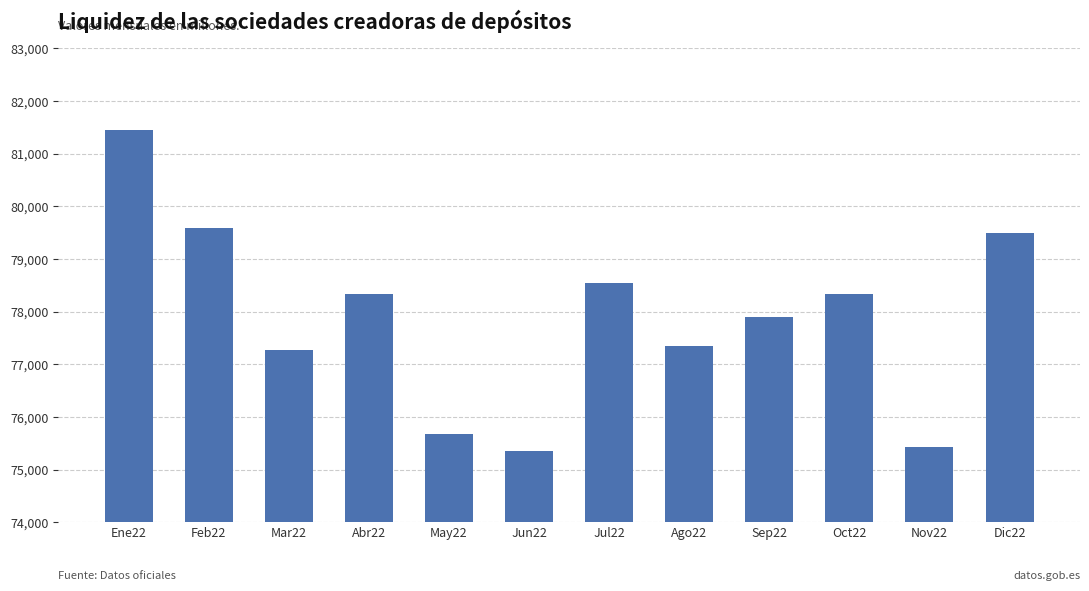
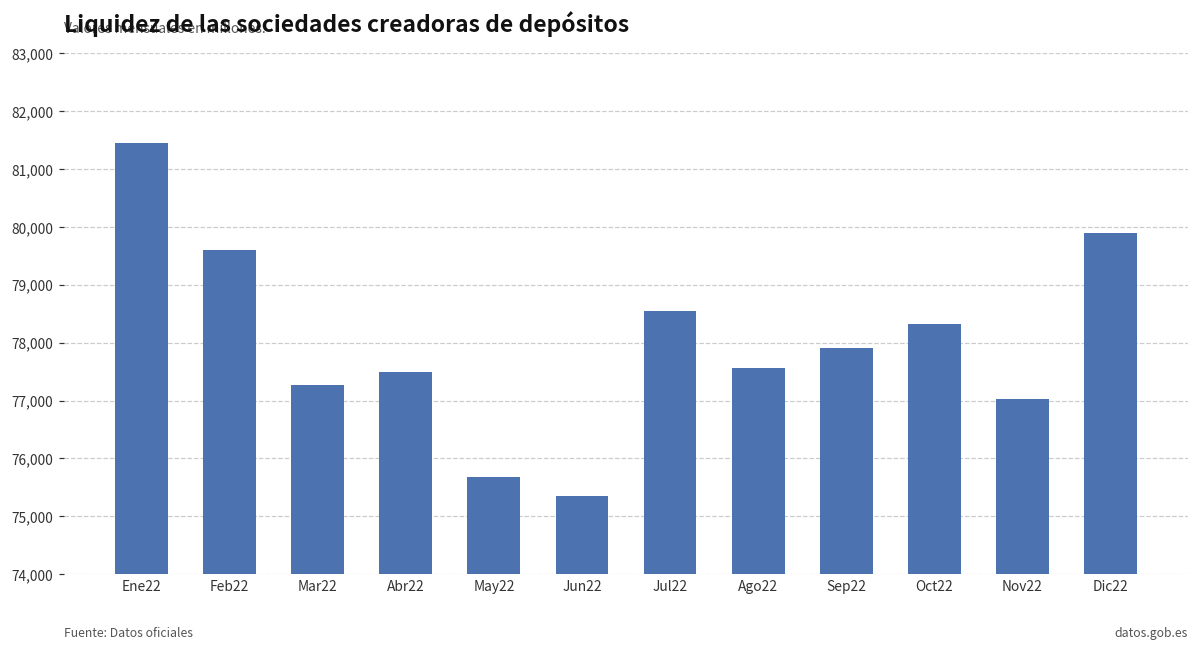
Abr22: 78,300 -> 77,500
Ago22: 77,400 -> 77,600
Nov22: 75,400 -> 77,000
Dic22: 79,500 -> 79,900
